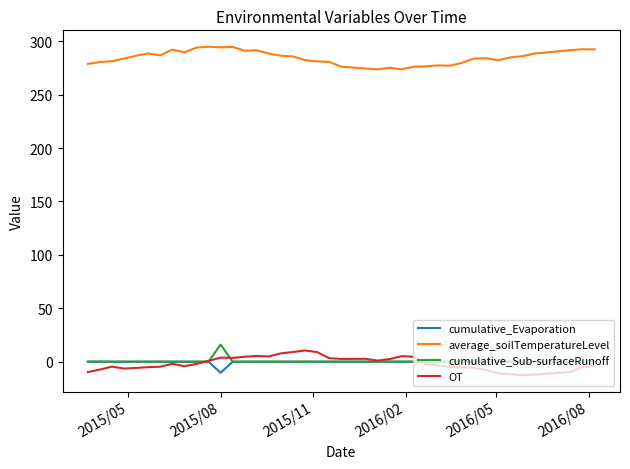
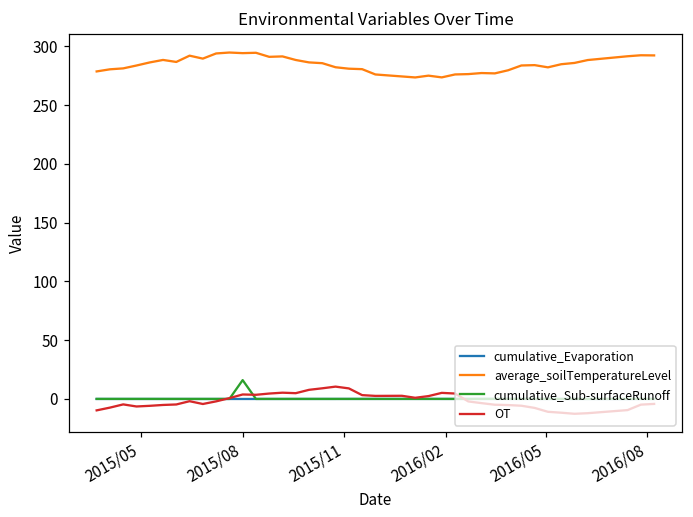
cumulative_Evaporation, 2015/08: -10 -> 0
